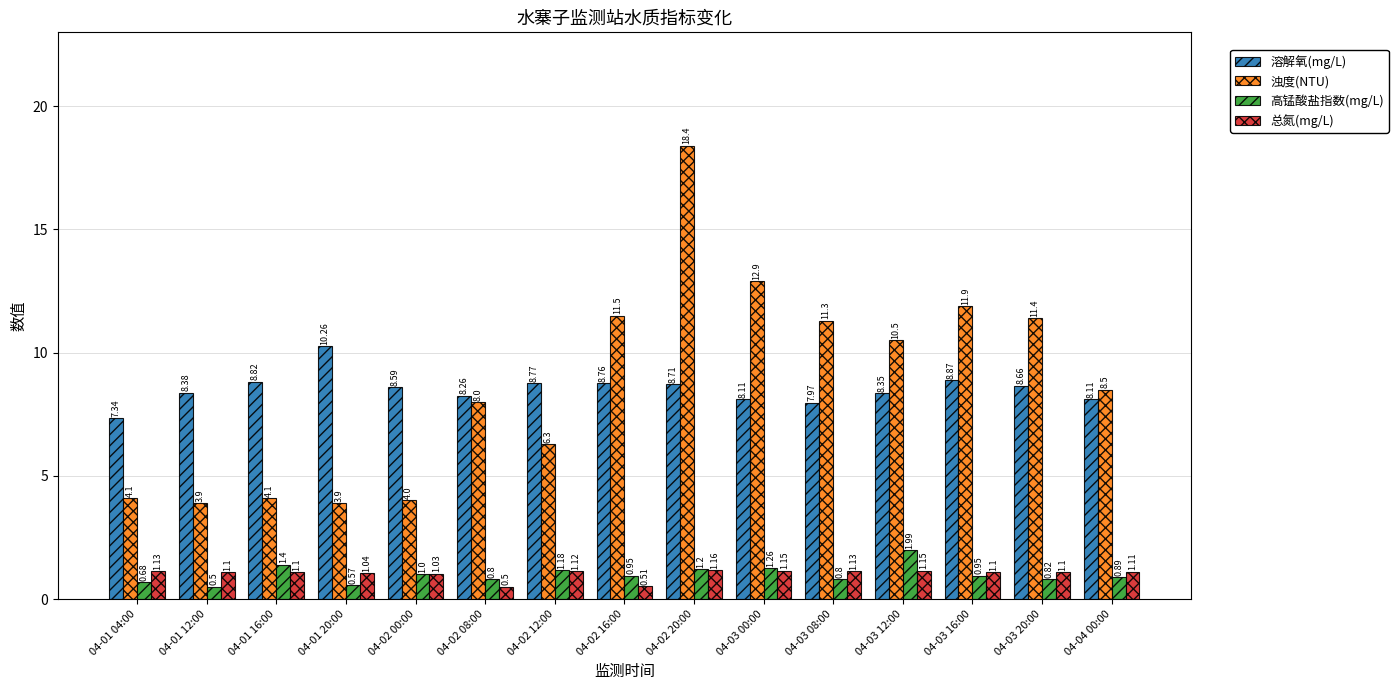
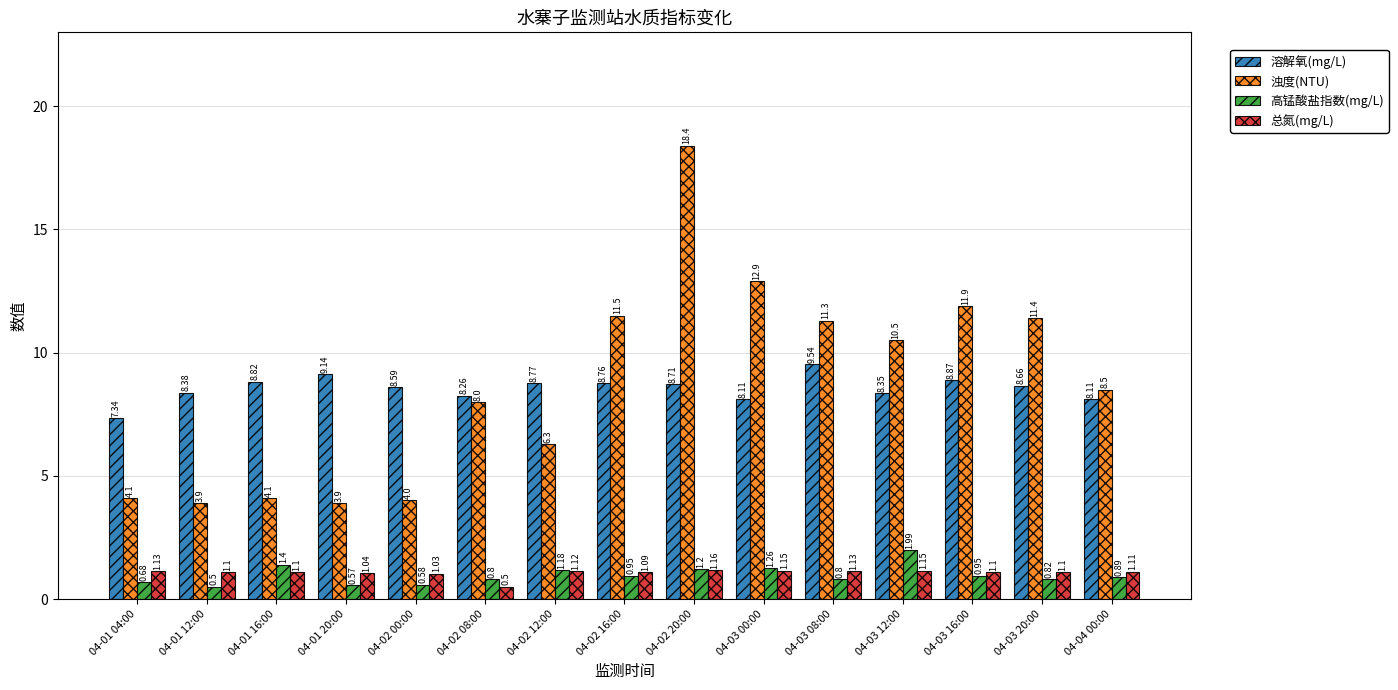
溶解氧(mg/L), 04-01 20:00: 10.26 -> 9.14
高锰酸盐指数(mg/L), 04-02 00:00: 1.0 -> 0.58
总氮(mg/L), 04-02 16:00: 0.51 -> 1.09
溶解氧(mg/L), 04-03 08:00: 7.97 -> 9.54
